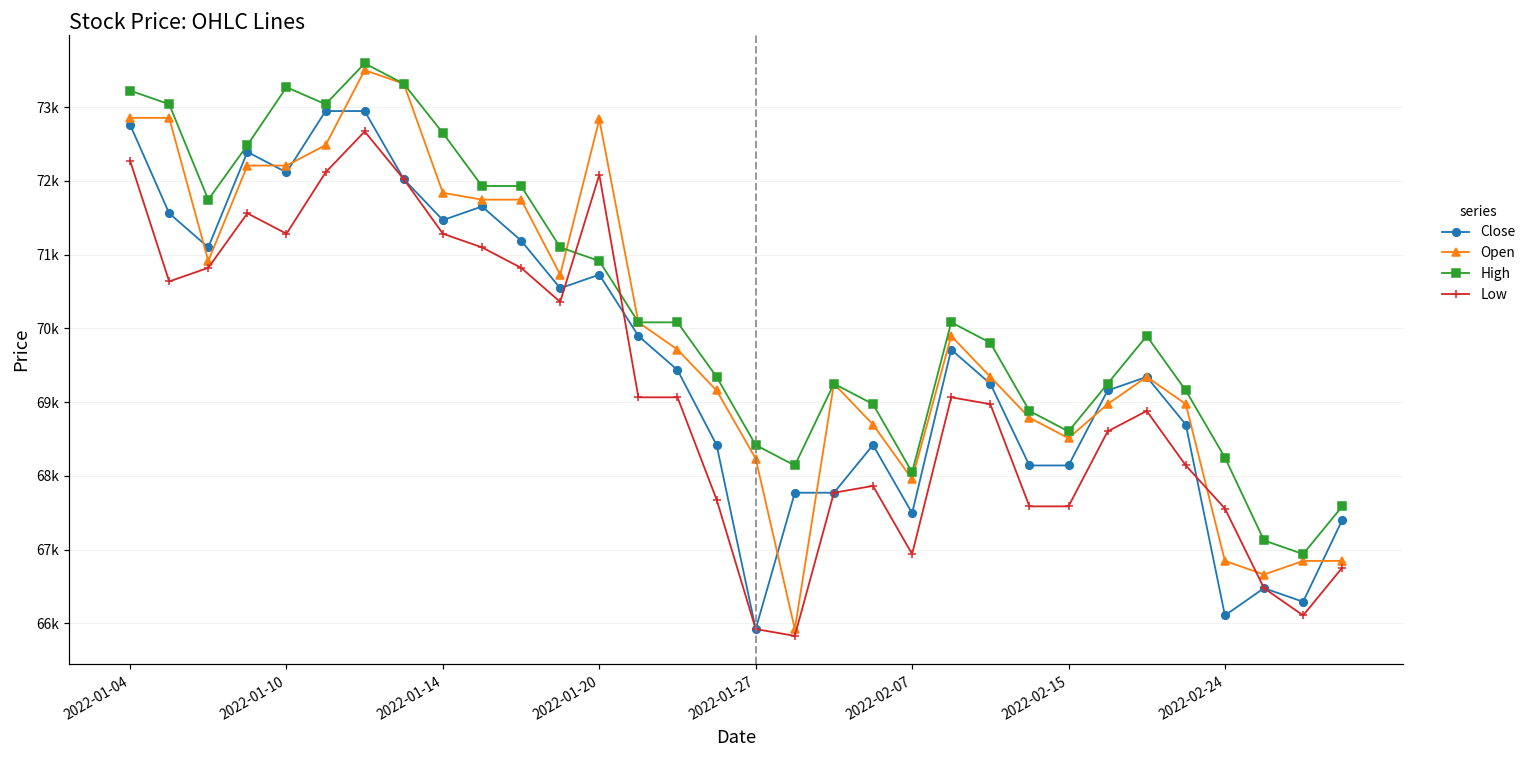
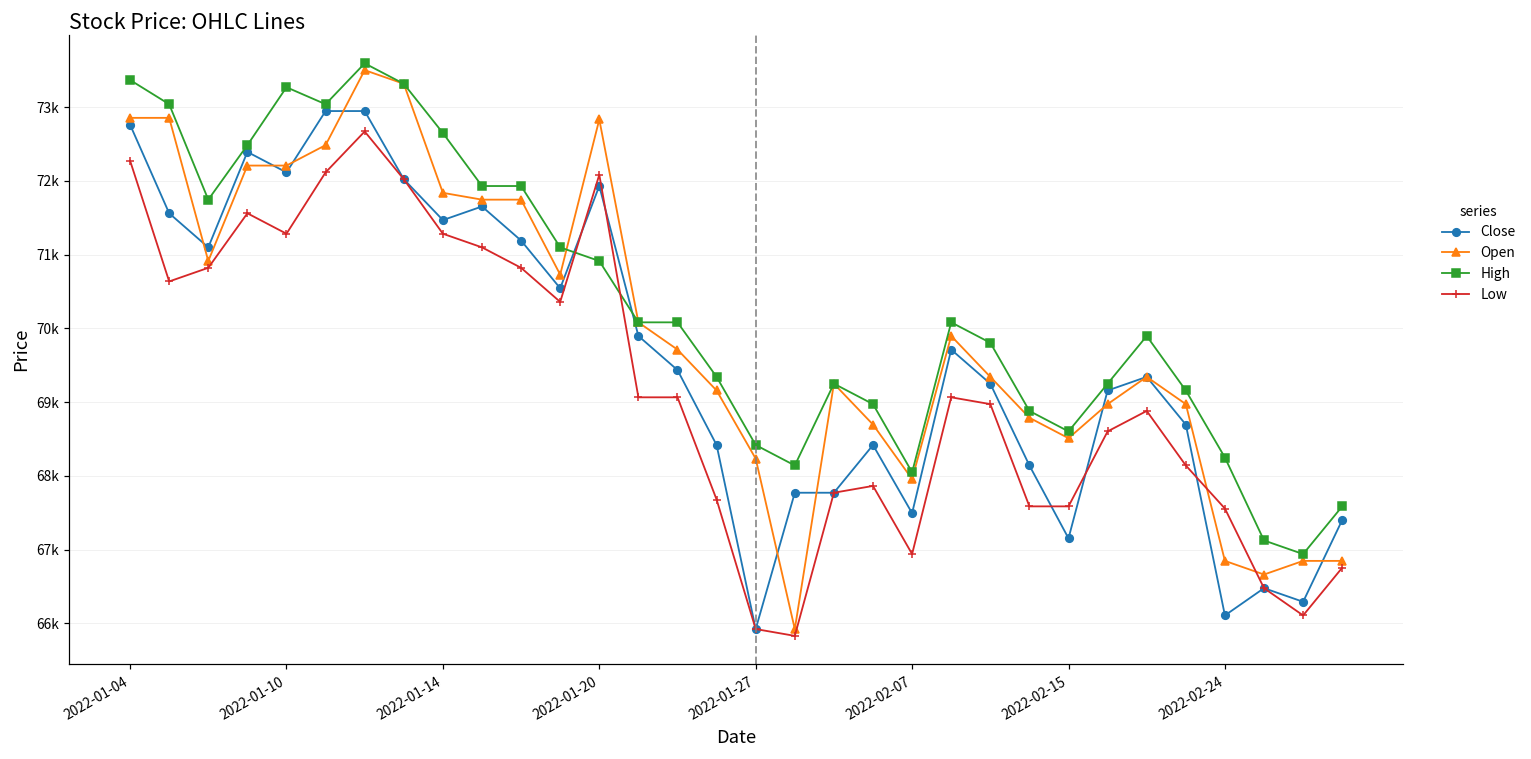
High, 2022-01-04: 73200 -> 73400
Close, 2022-01-20: 70700 -> 71900
Close, 2022-02-15: 68100 -> 67200
